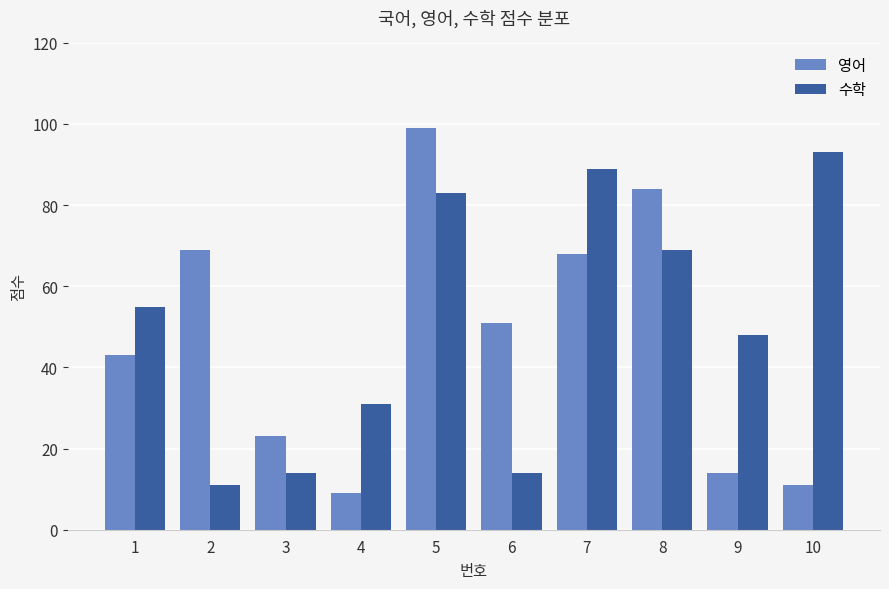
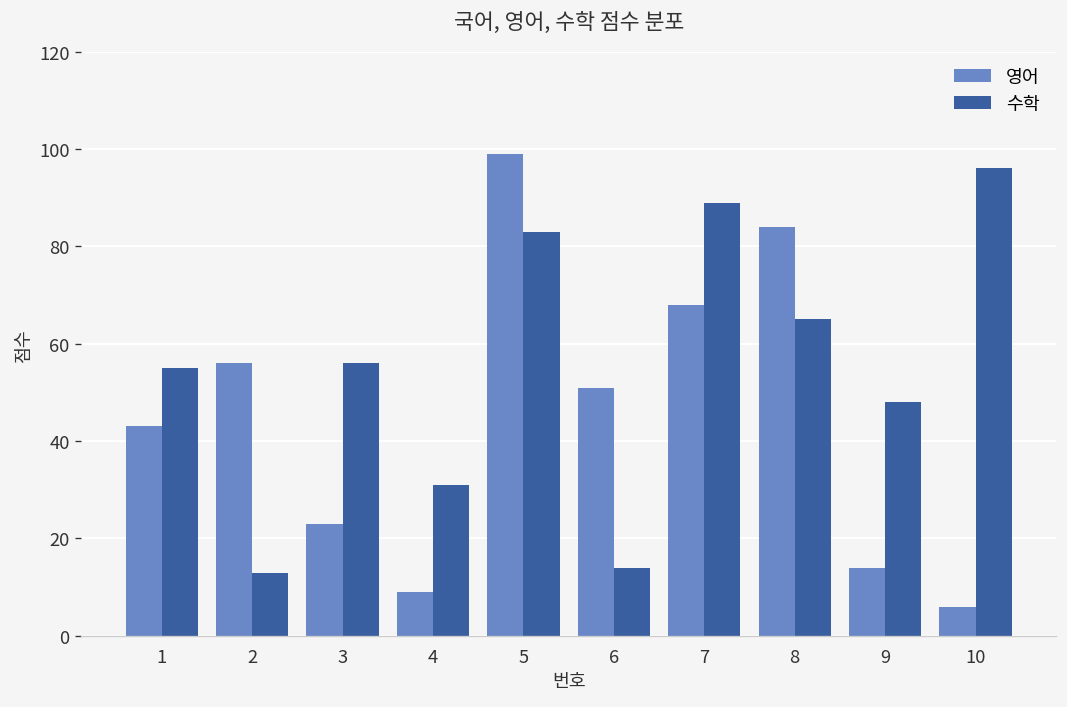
영어, 2: 69 -> 56
수학, 2: 11 -> 13
수학, 3: 14 -> 56
수학, 8: 69 -> 65
영어, 10: 11 -> 6
수학, 10: 93 -> 96
